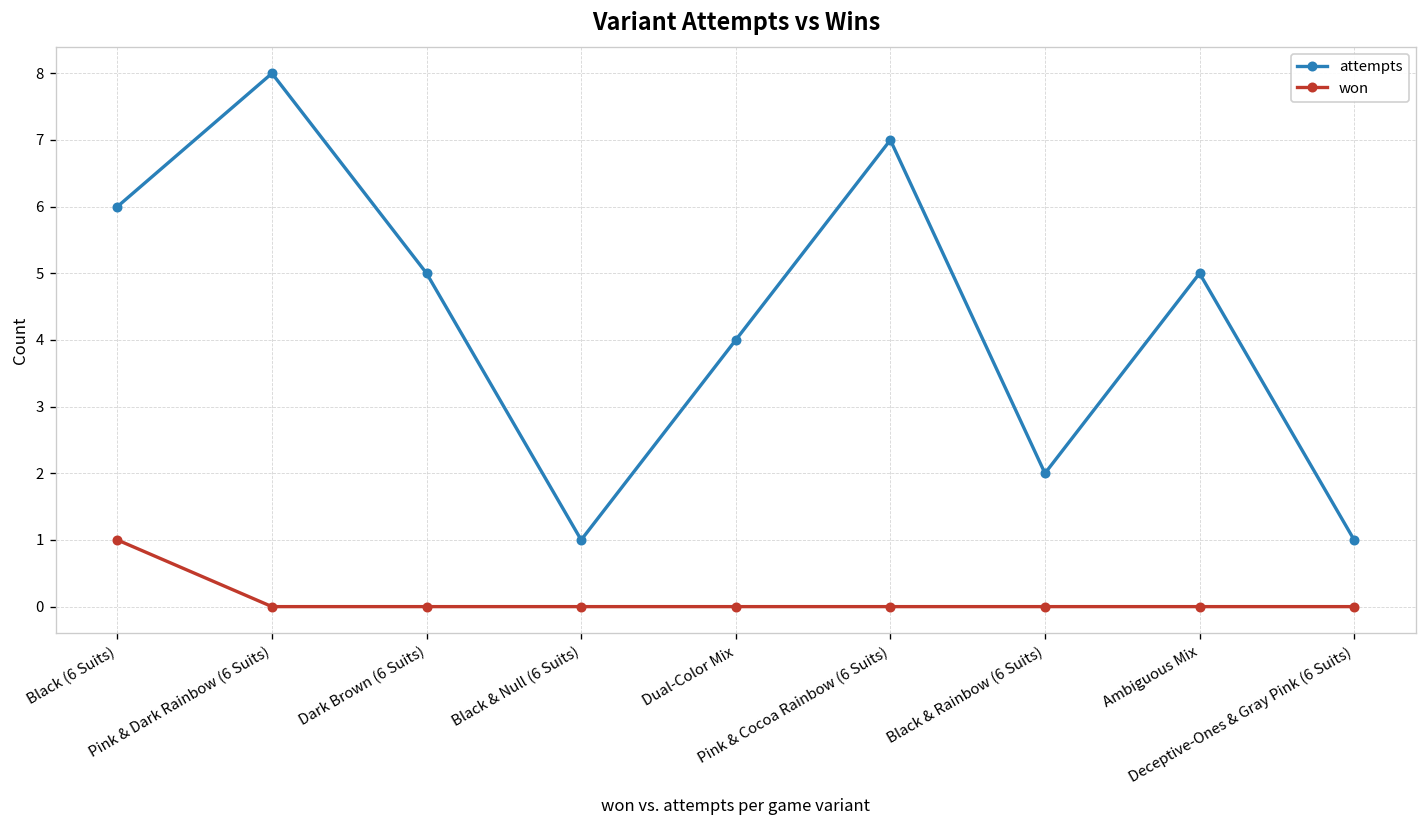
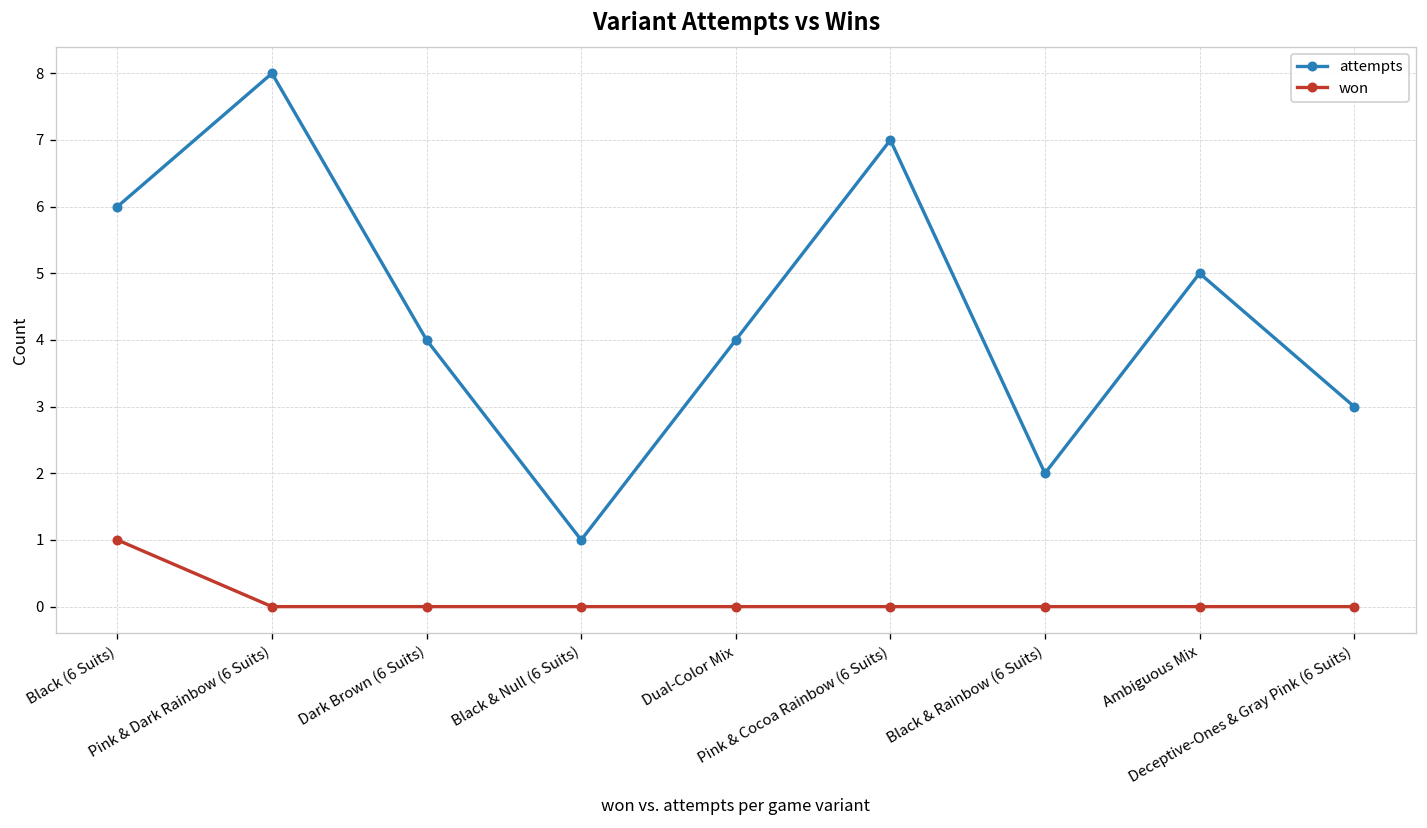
attempts, Dark Brown (6 Suits): 5 -> 4
attempts, Deceptive-Ones & Gray Pink (6 Suits): 1 -> 3
